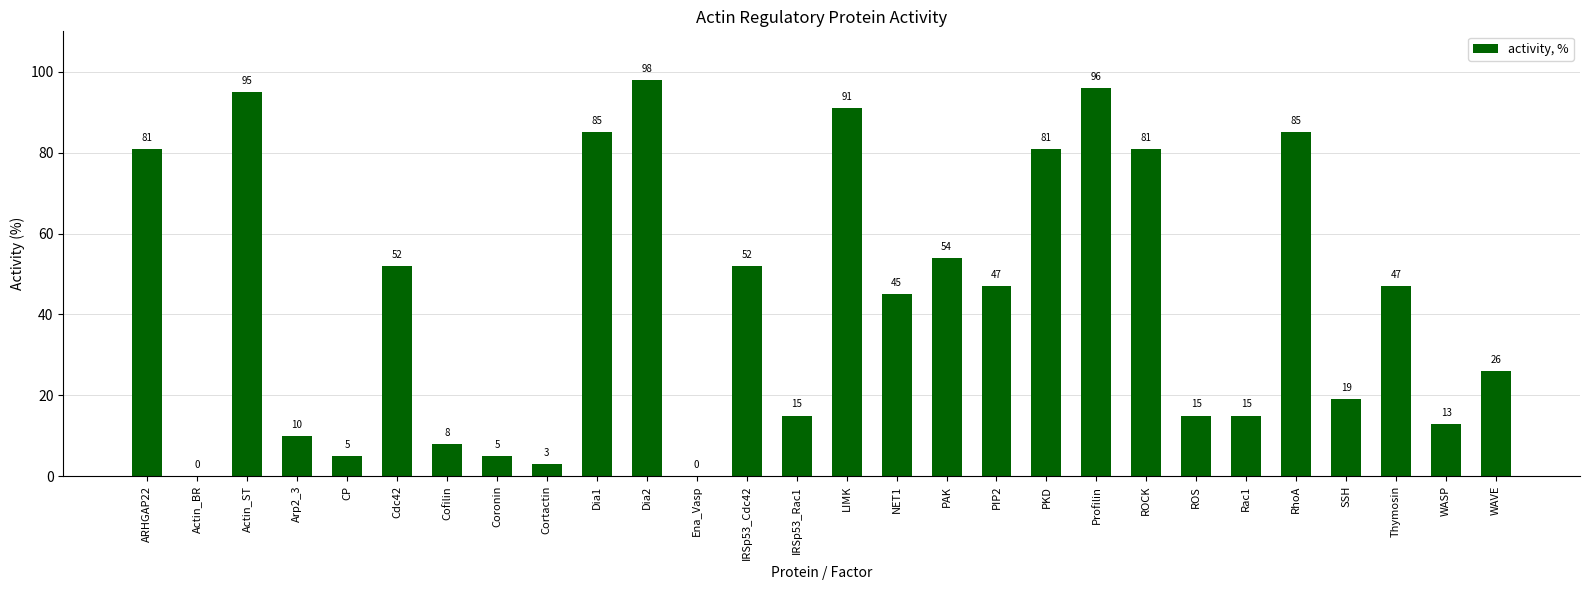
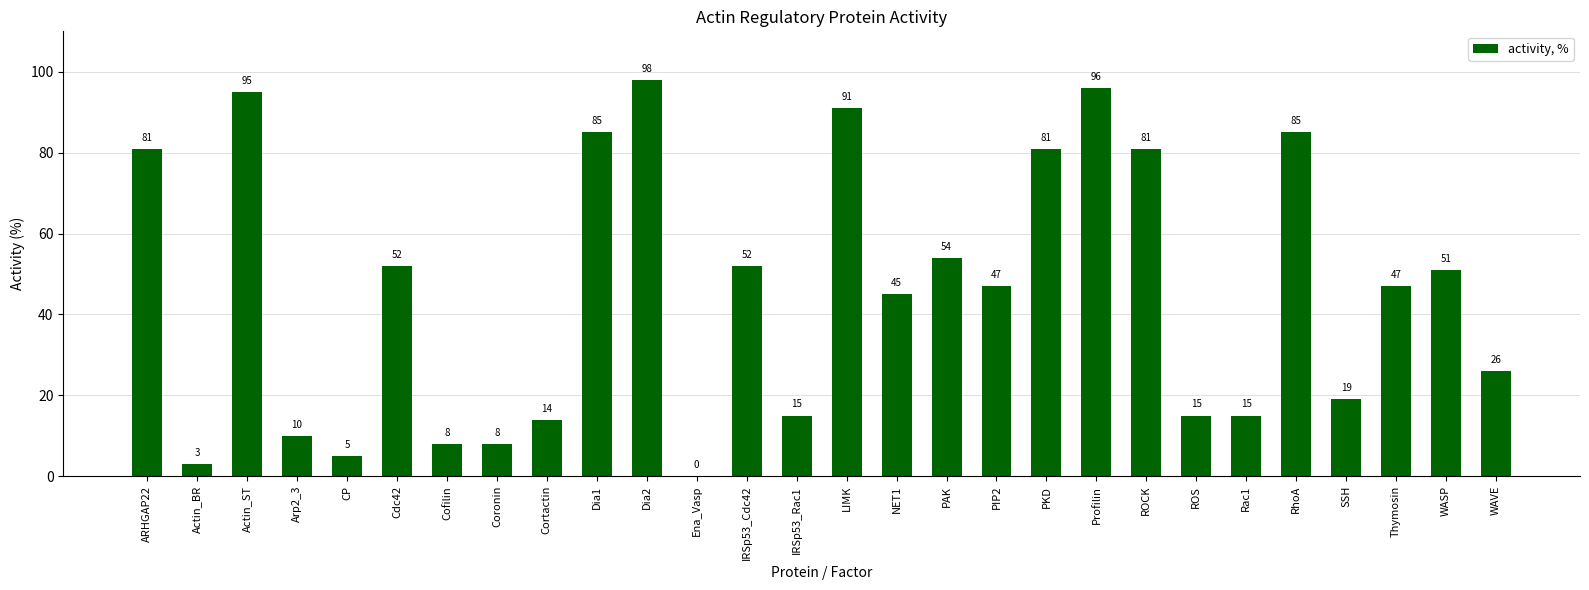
Actin_BR: 0 -> 3
Coronin: 5 -> 8
Cortactin: 3 -> 14
WASP: 13 -> 51
